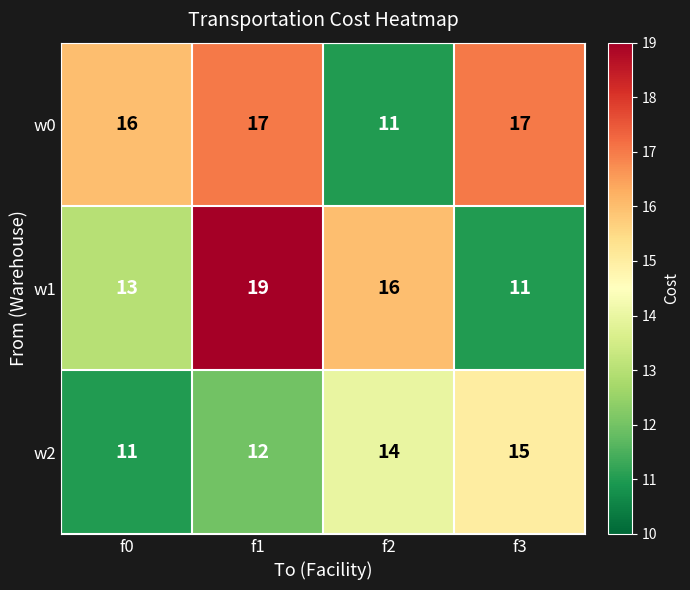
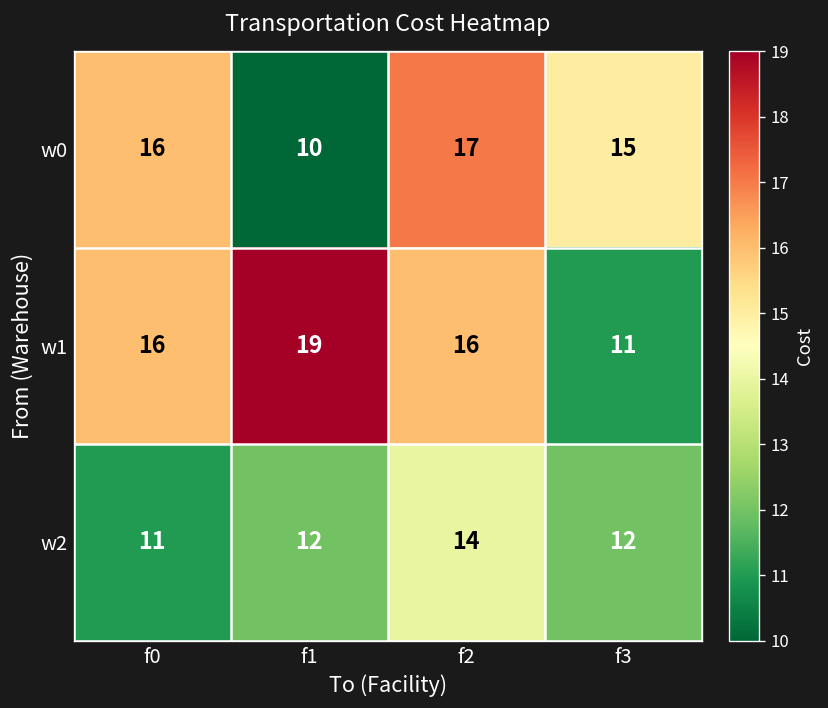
w0, f1: 17 -> 10
w0, f2: 11 -> 17
w0, f3: 17 -> 15
w1, f0: 13 -> 16
w2, f3: 15 -> 12
